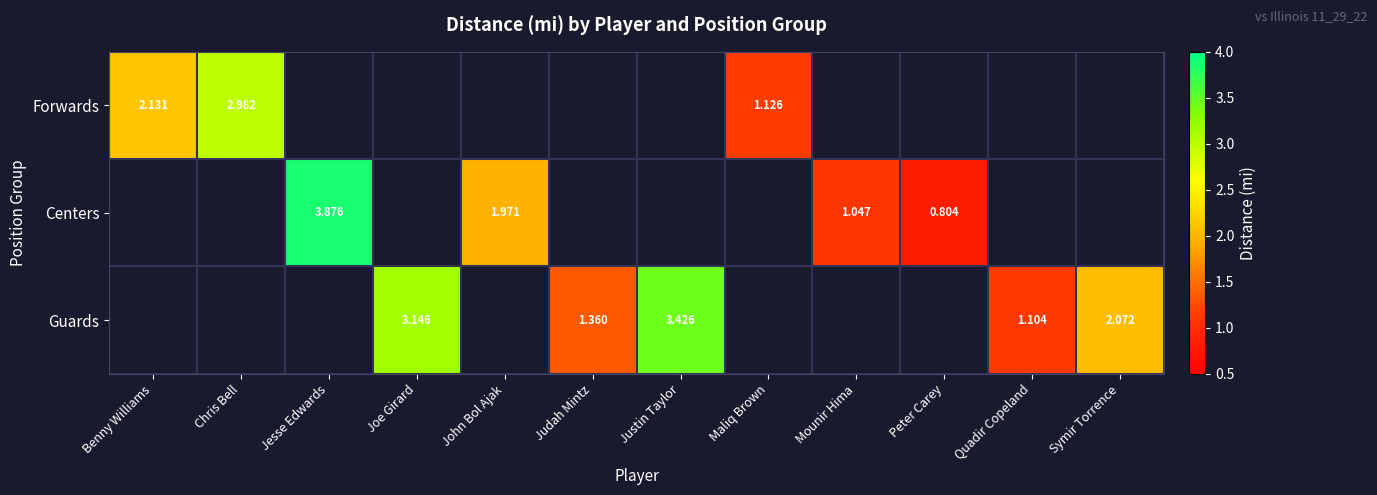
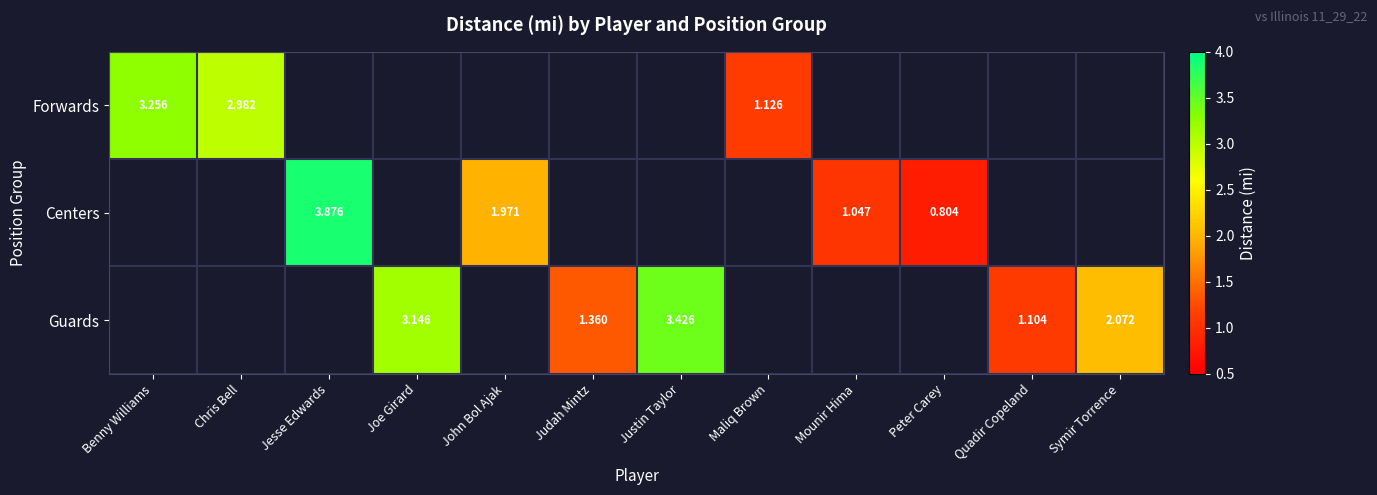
Forwards, Benny Williams: 2.131 -> 3.256
